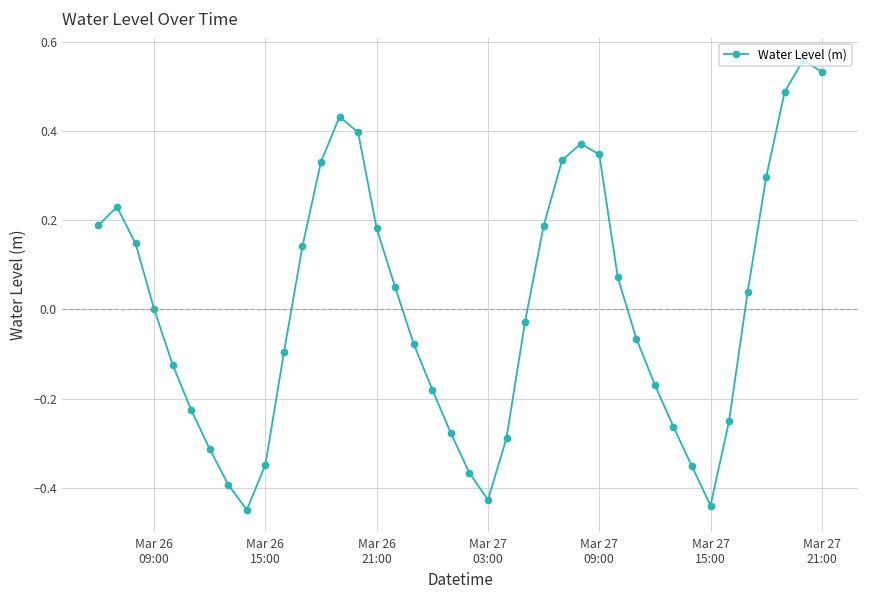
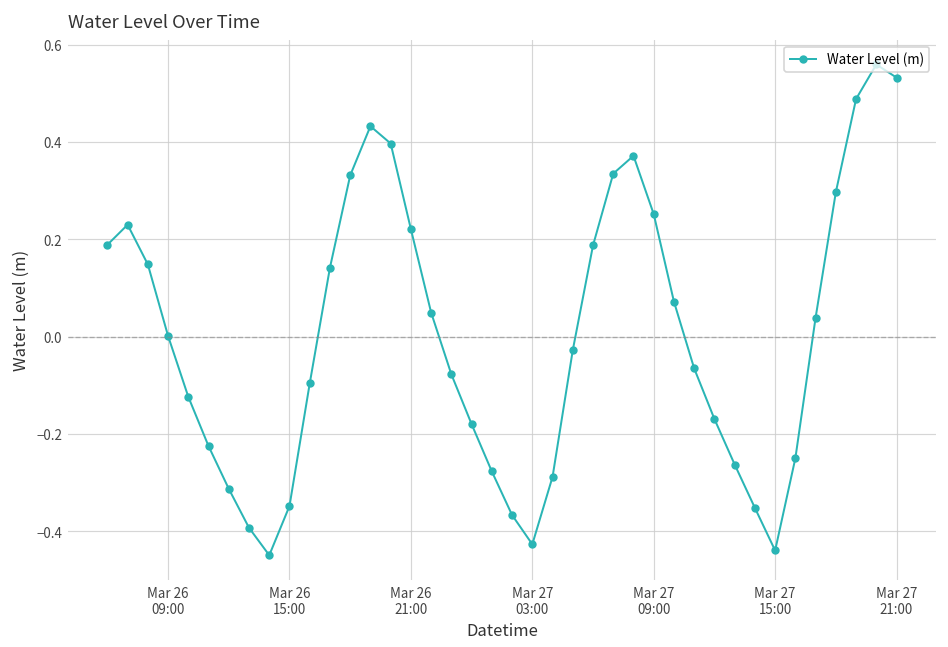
Mar 26 21:00: 0.18 -> 0.22
Mar 27 09:00: 0.35 -> 0.25
